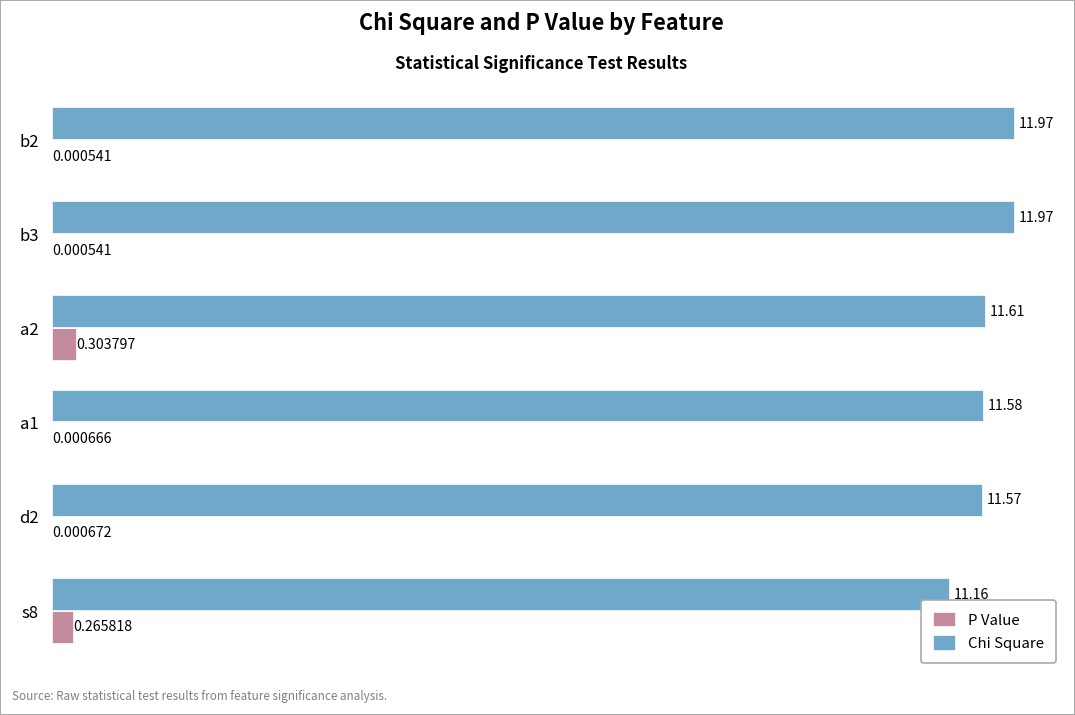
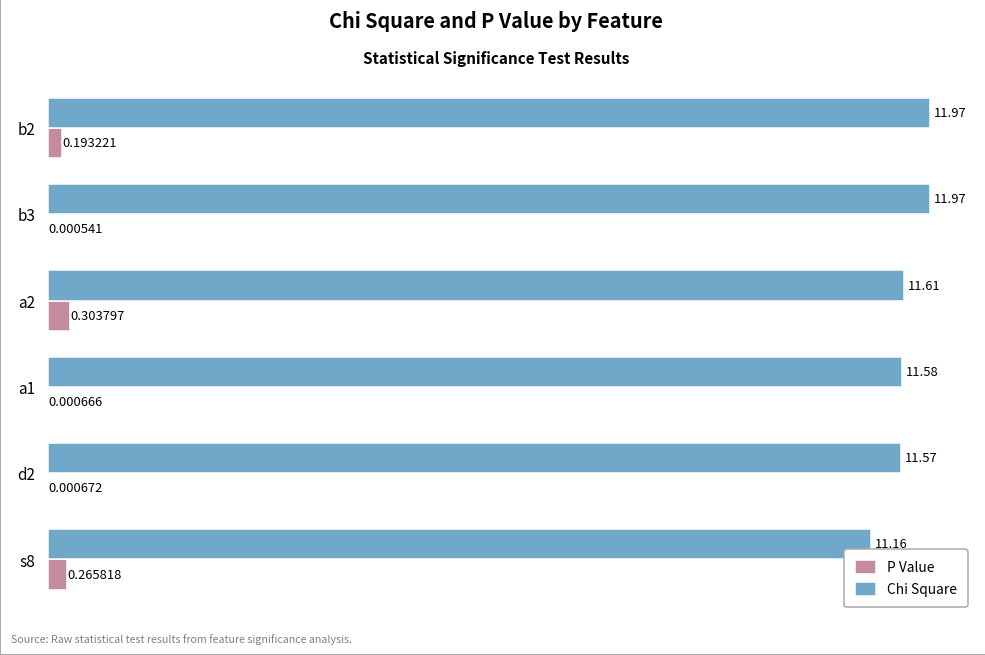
P Value, b2: 0.000541 -> 0.193221
